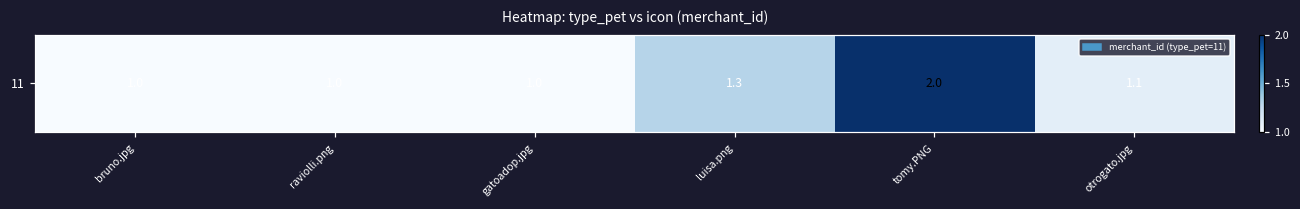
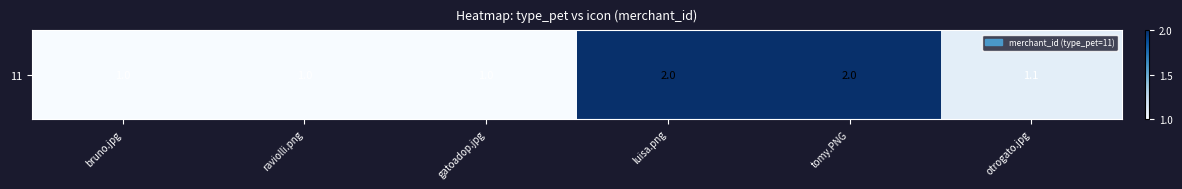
11, luisa.png: 1.3 -> 2.0
